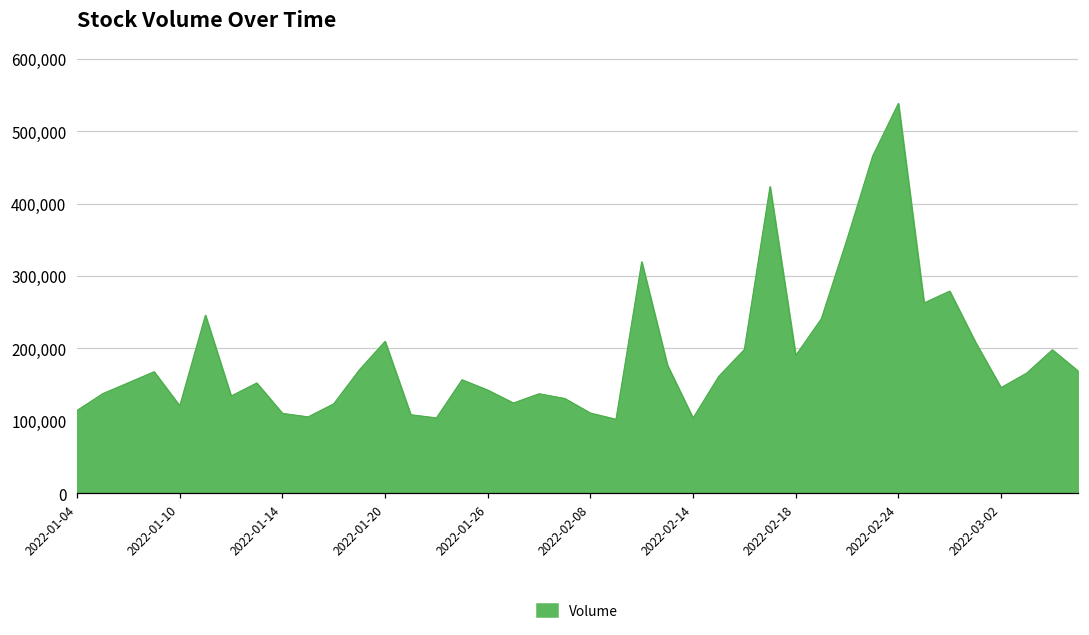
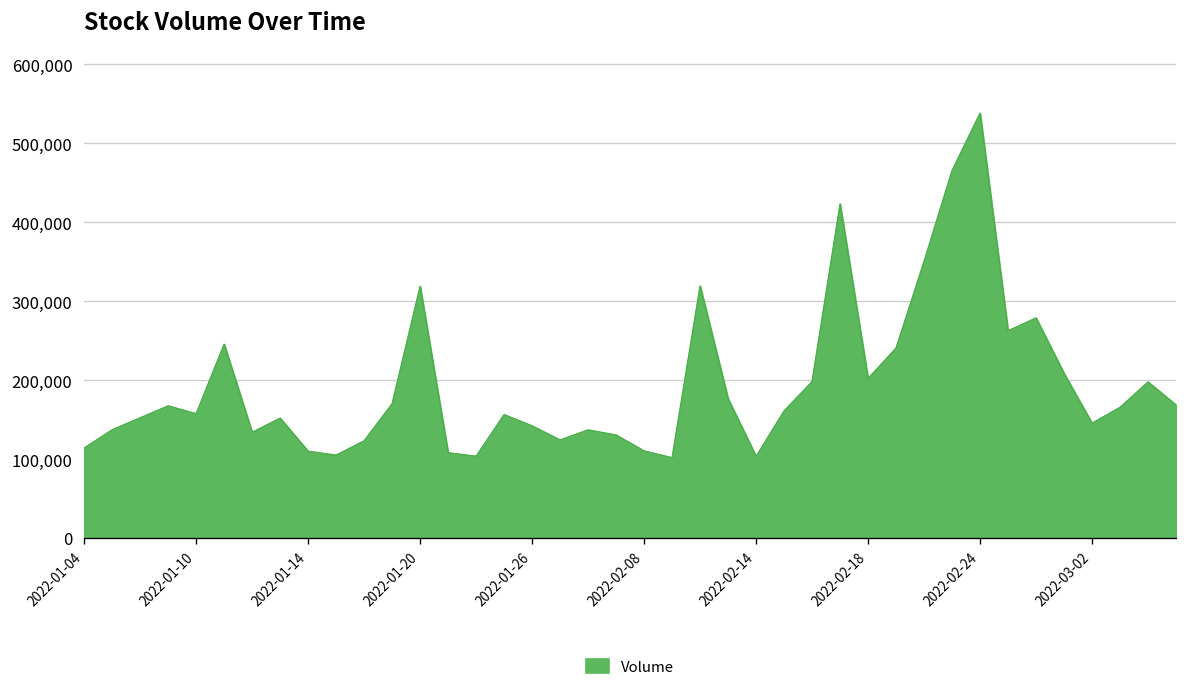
2022-01-10: 120,000 -> 160,000
2022-01-20: 210,000 -> 320,000
2022-02-18: 190,000 -> 200,000
